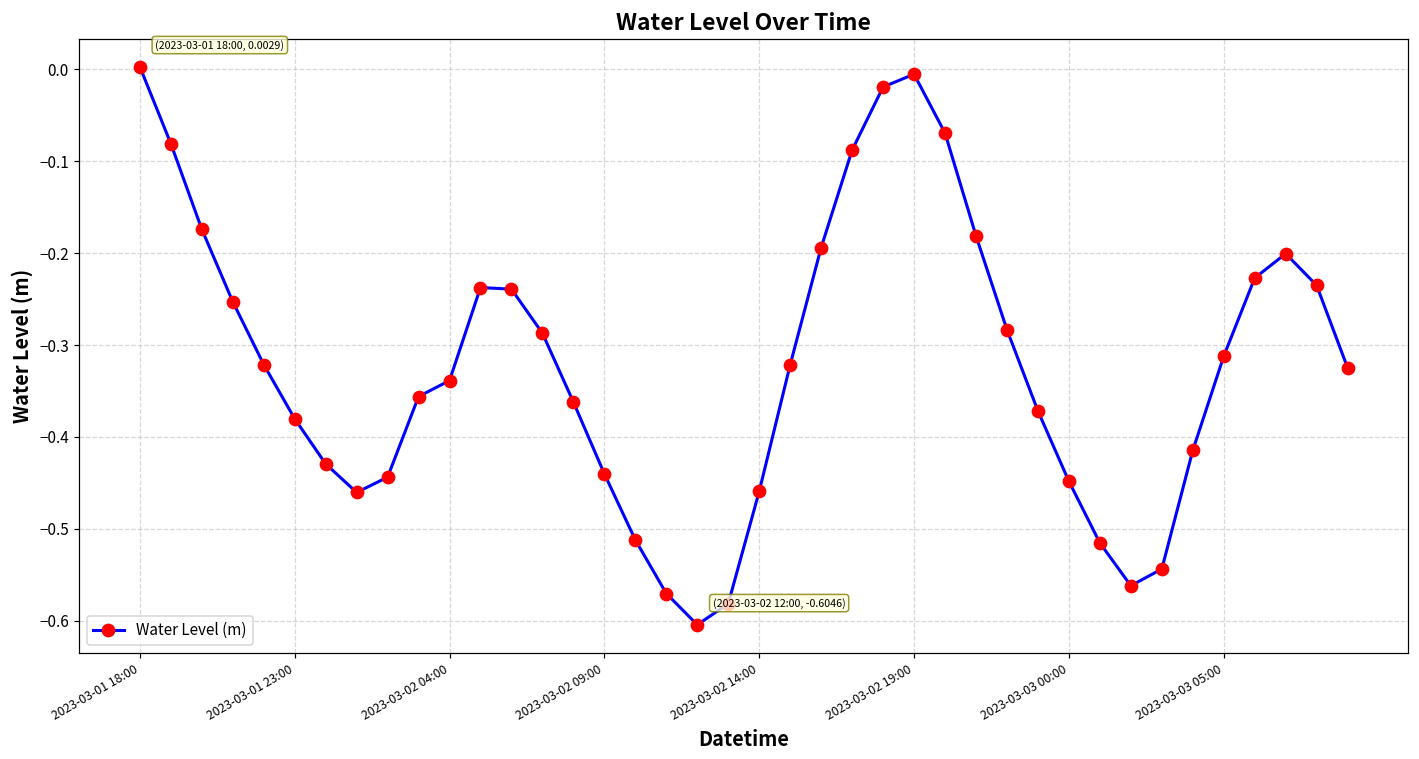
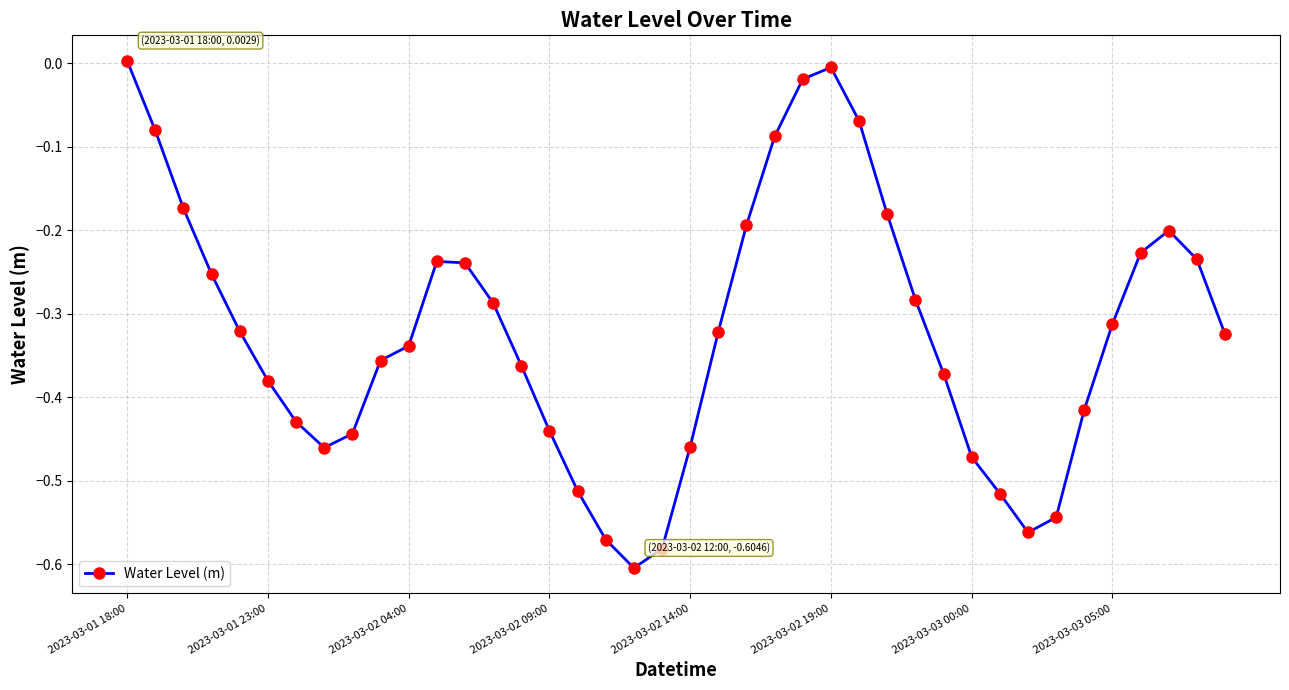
2023-03-03 00:00: -0.45 -> -0.47
